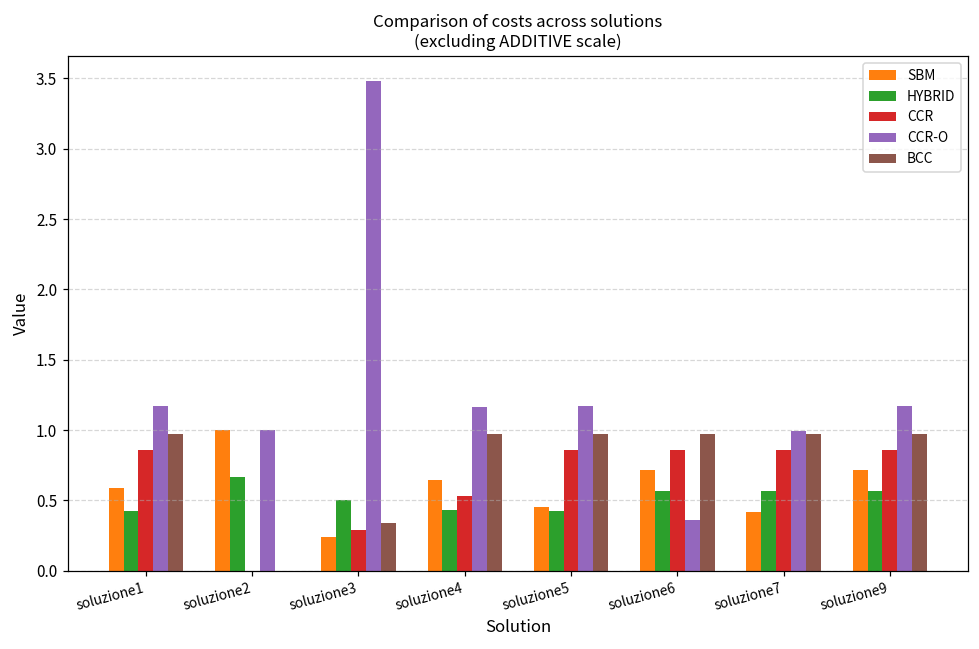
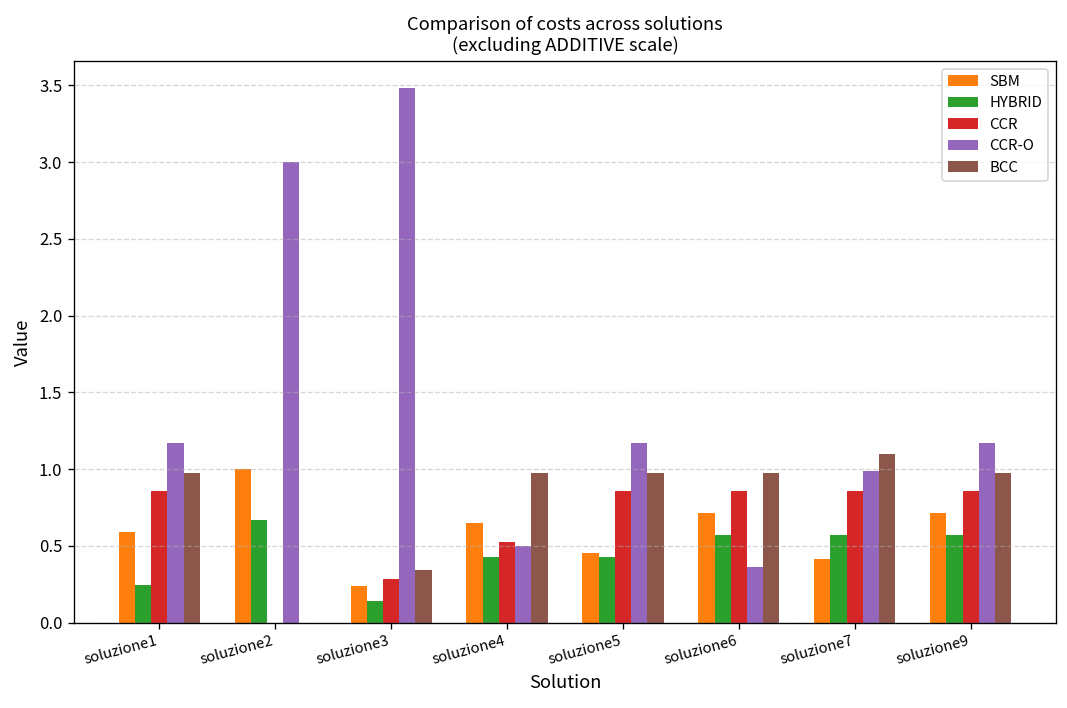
HYBRID, soluzione1: 0.43 -> 0.25
CCR-O, soluzione2: 1 -> 3
HYBRID, soluzione3: 0.50 -> 0.14
CCR-O, soluzione4: 1.16 -> 0.50
BCC, soluzione7: 0.97 -> 1.10
